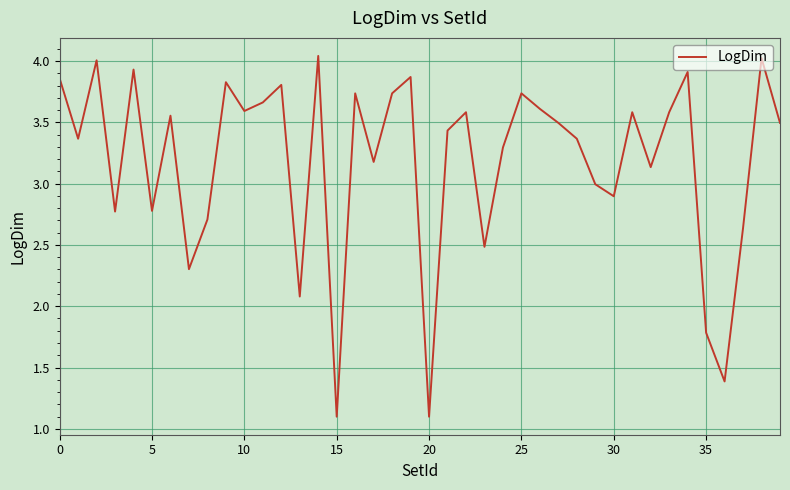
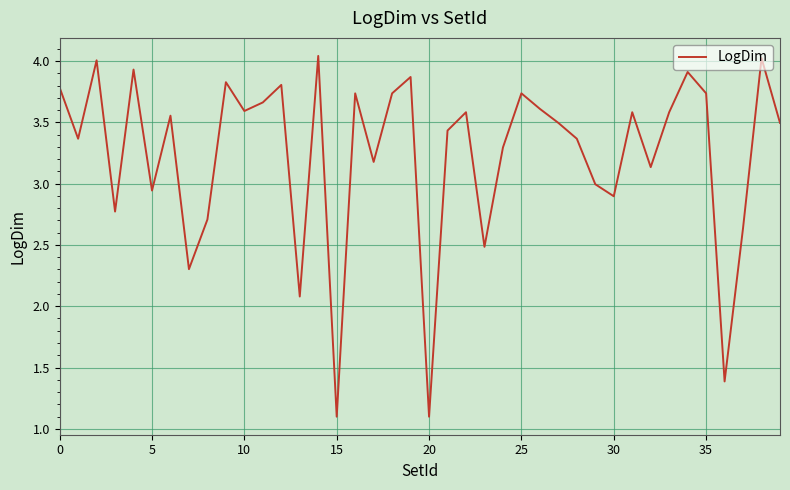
0: 3.86 -> 3.78
5: 2.78 -> 2.94
35: 1.78 -> 3.74
